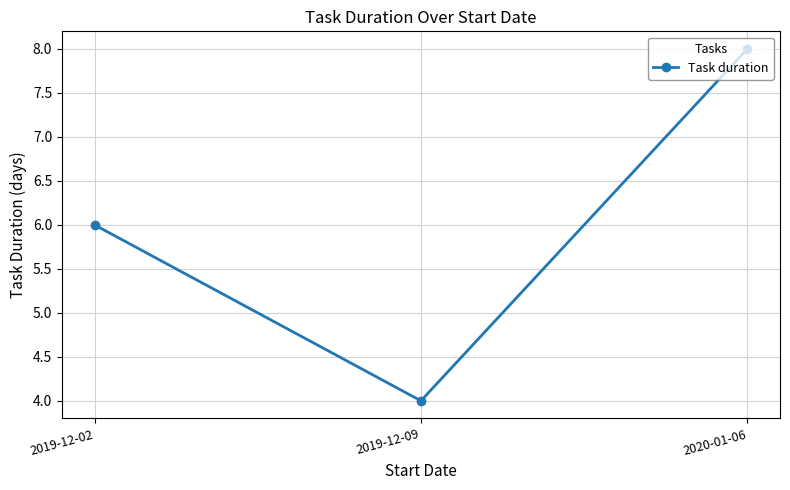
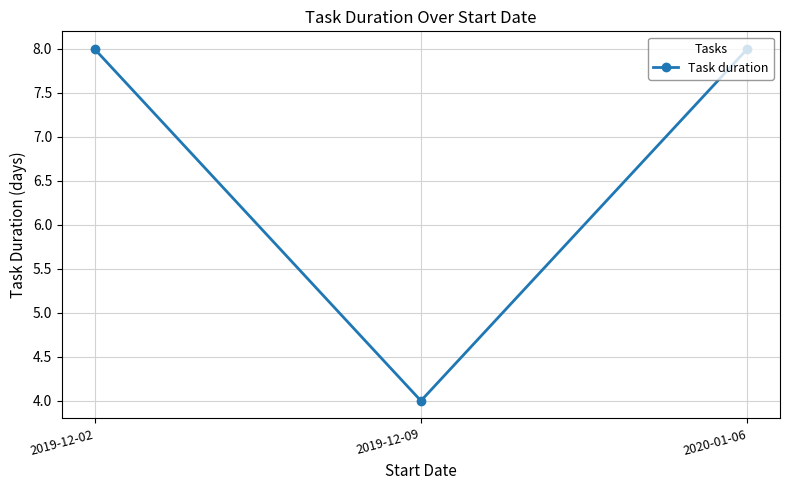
2019-12-02: 6 -> 8
